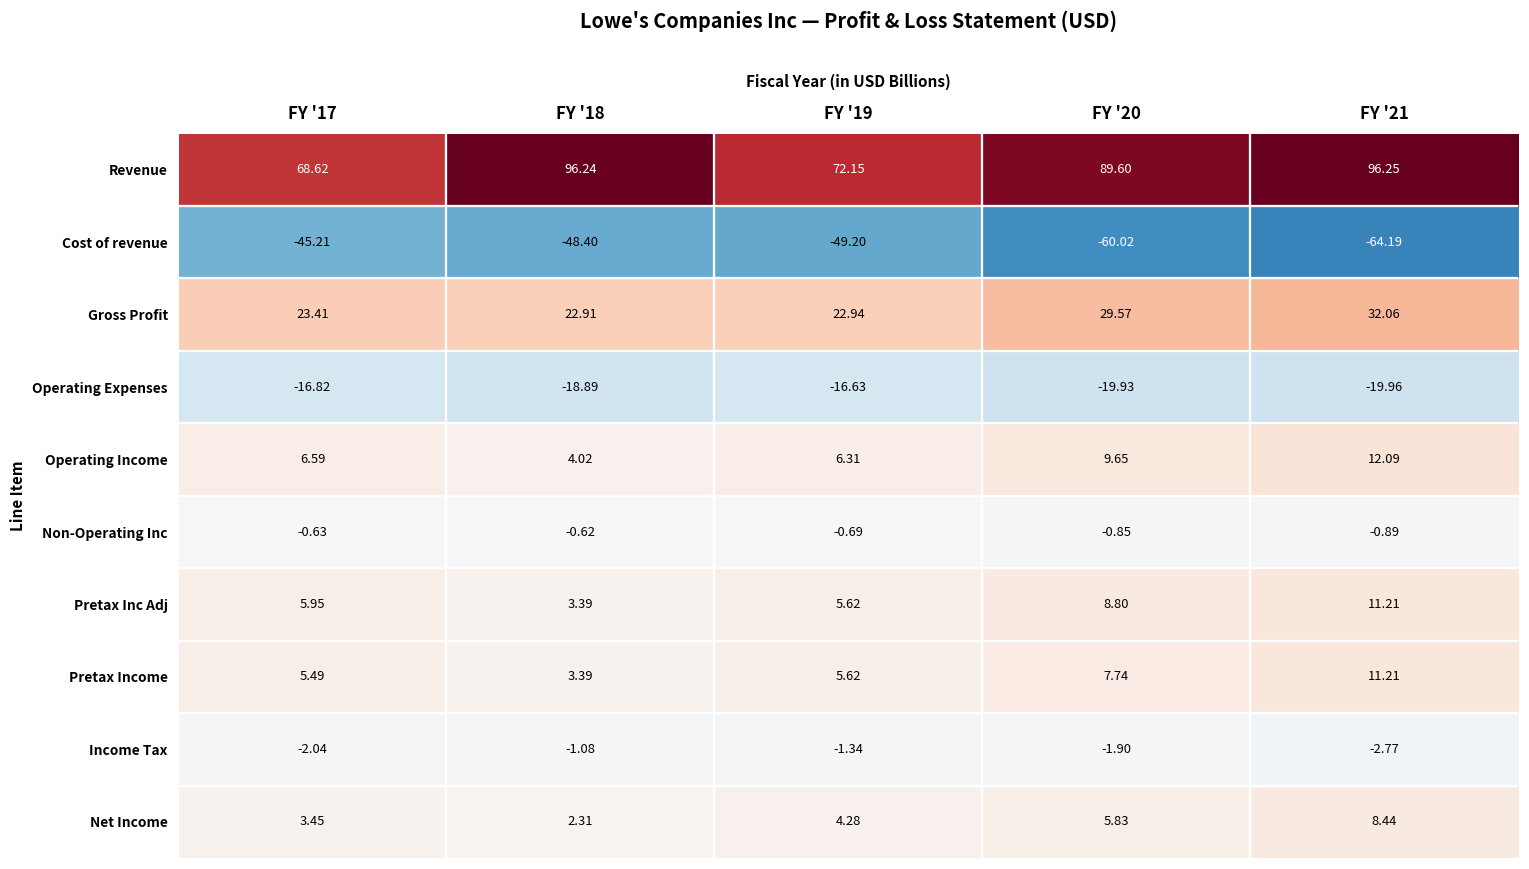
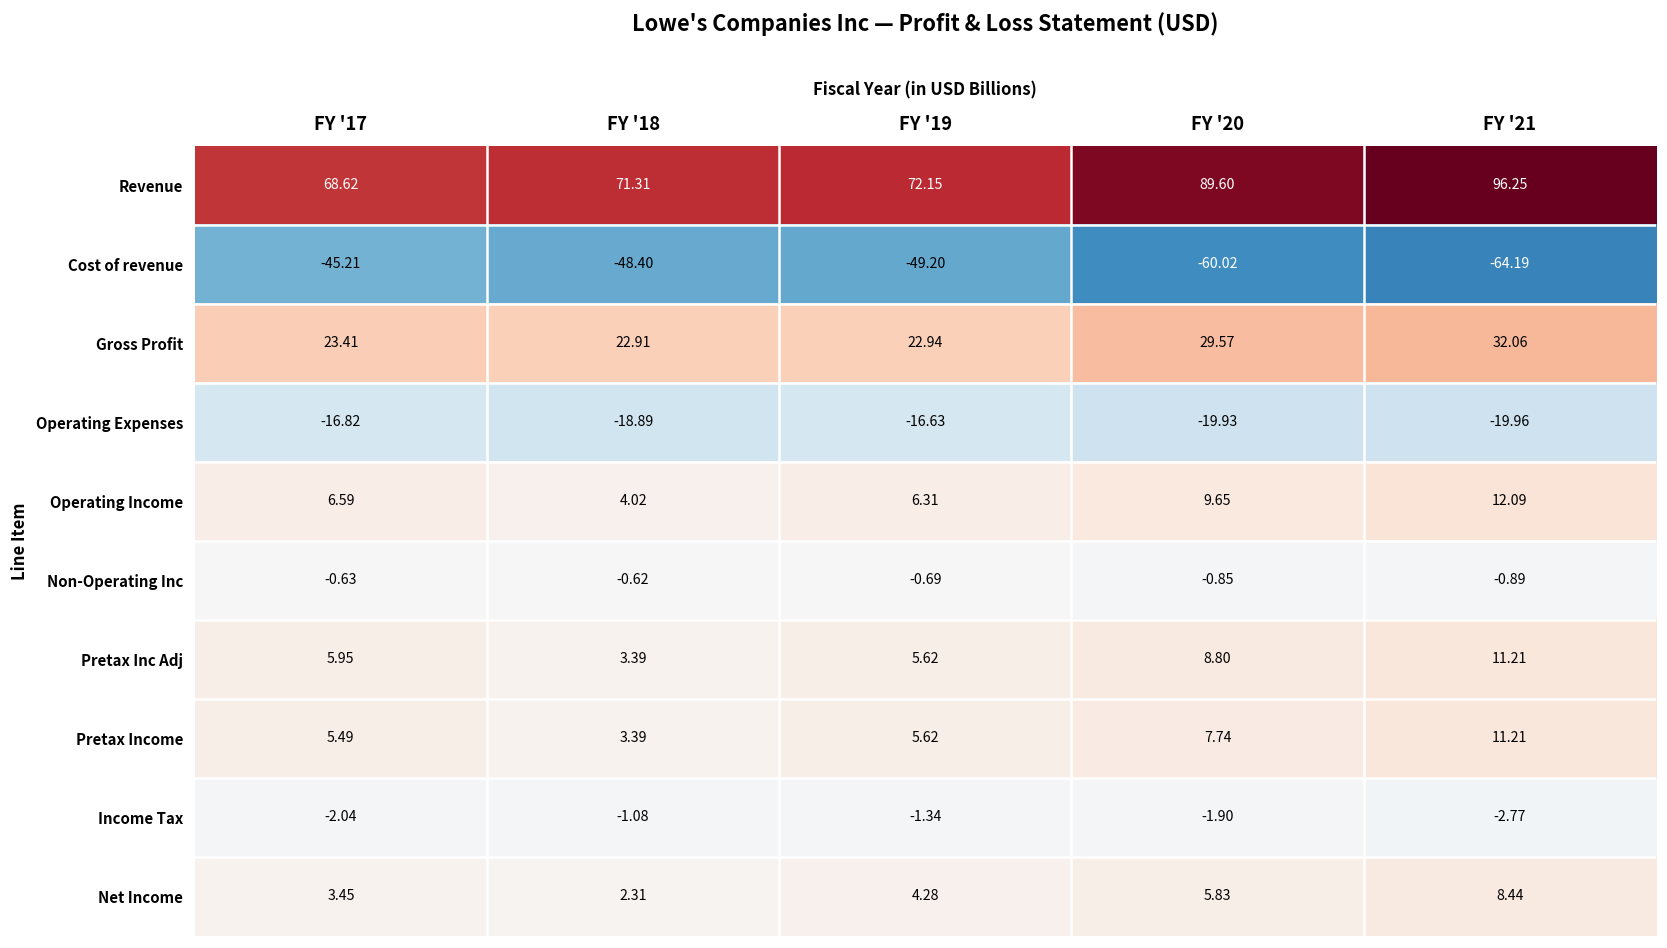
Revenue, FY '18: 96.24 -> 71.31
